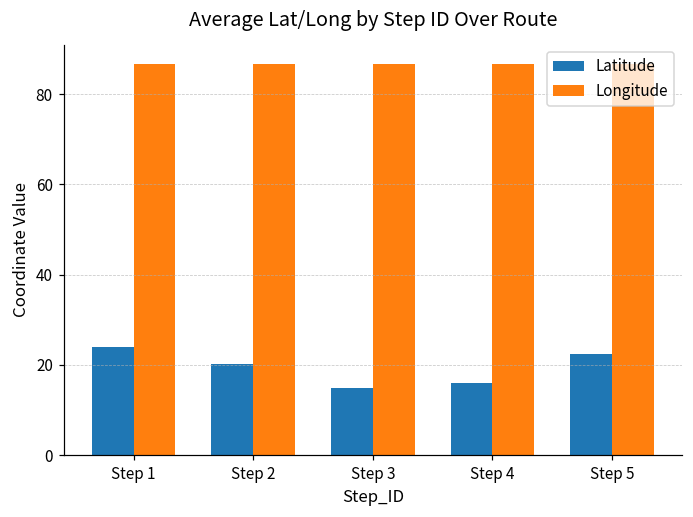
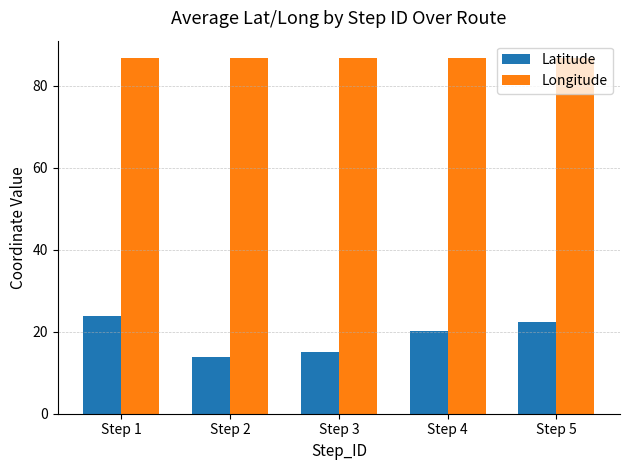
Latitude, Step 2: 20 -> 14
Latitude, Step 4: 16 -> 20
